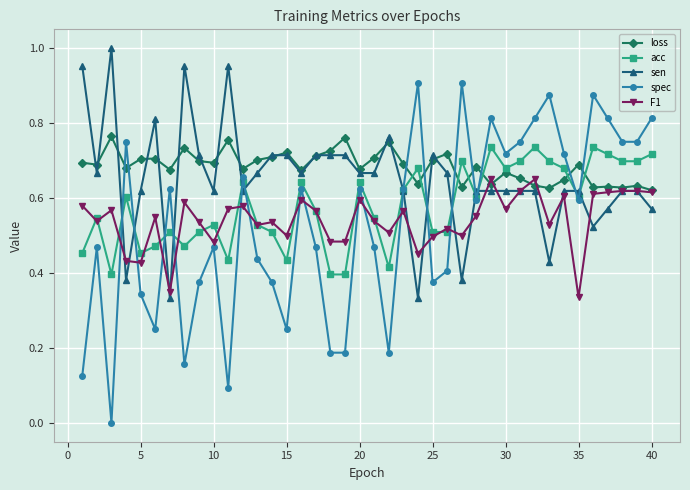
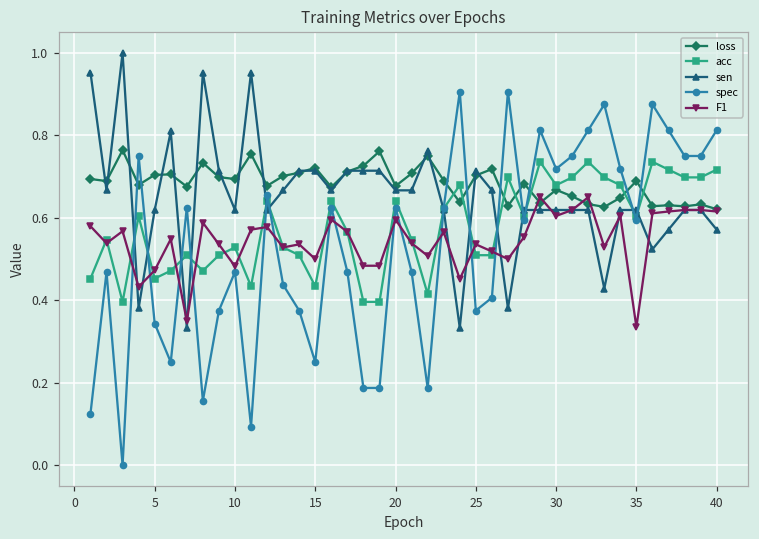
F1, 5: 0.43 -> 0.47
F1, 25: 0.50 -> 0.54
F1, 30: 0.57 -> 0.60
